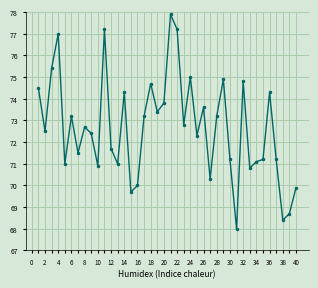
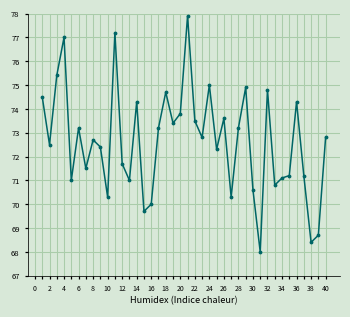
10: 70.9 -> 70.3
22: 77.2 -> 73.5
30: 71.2 -> 70.6
40: 69.9 -> 72.8
